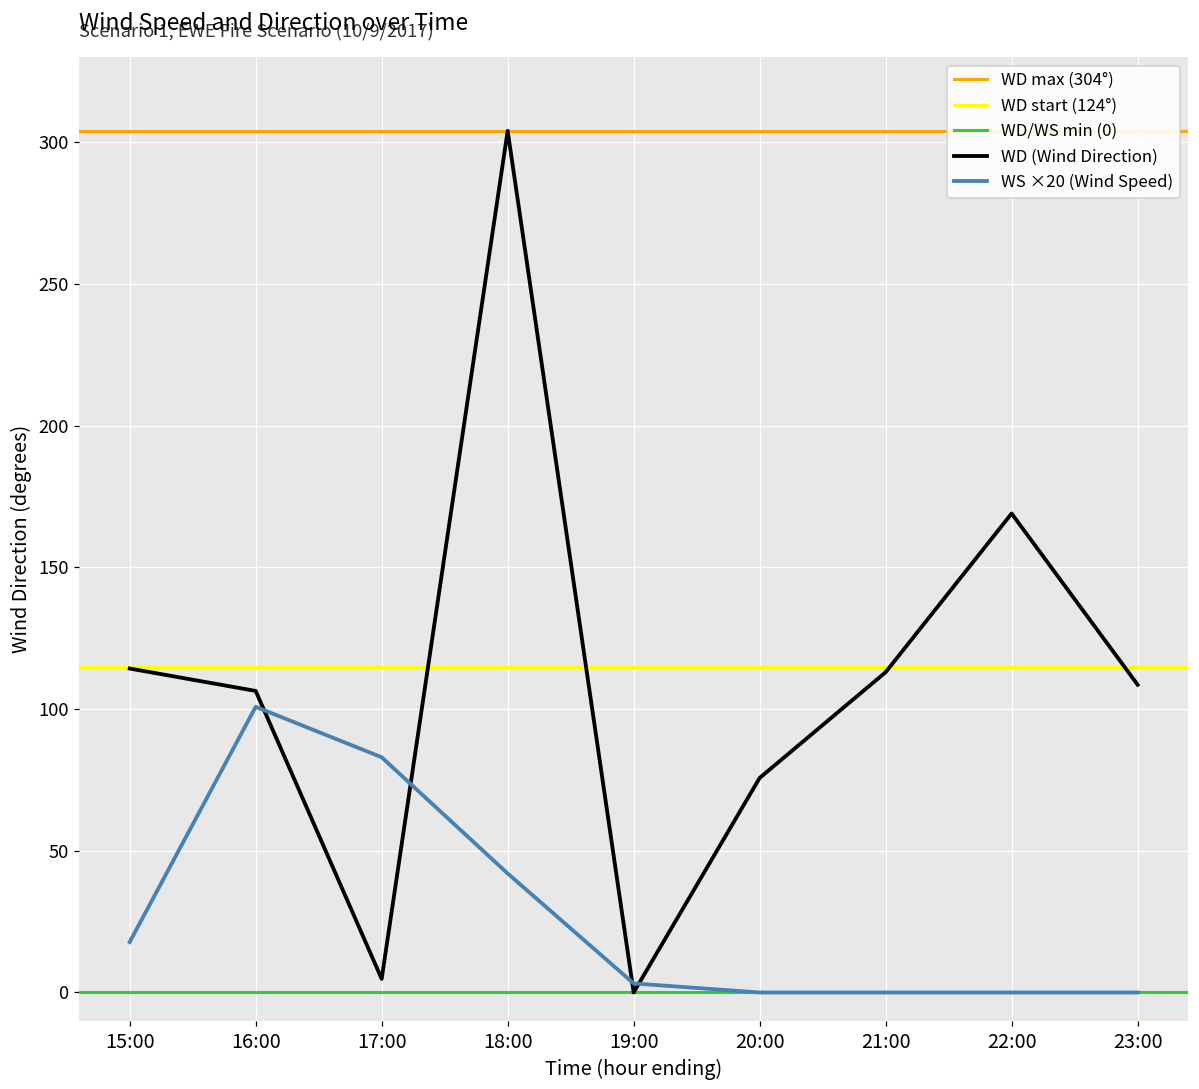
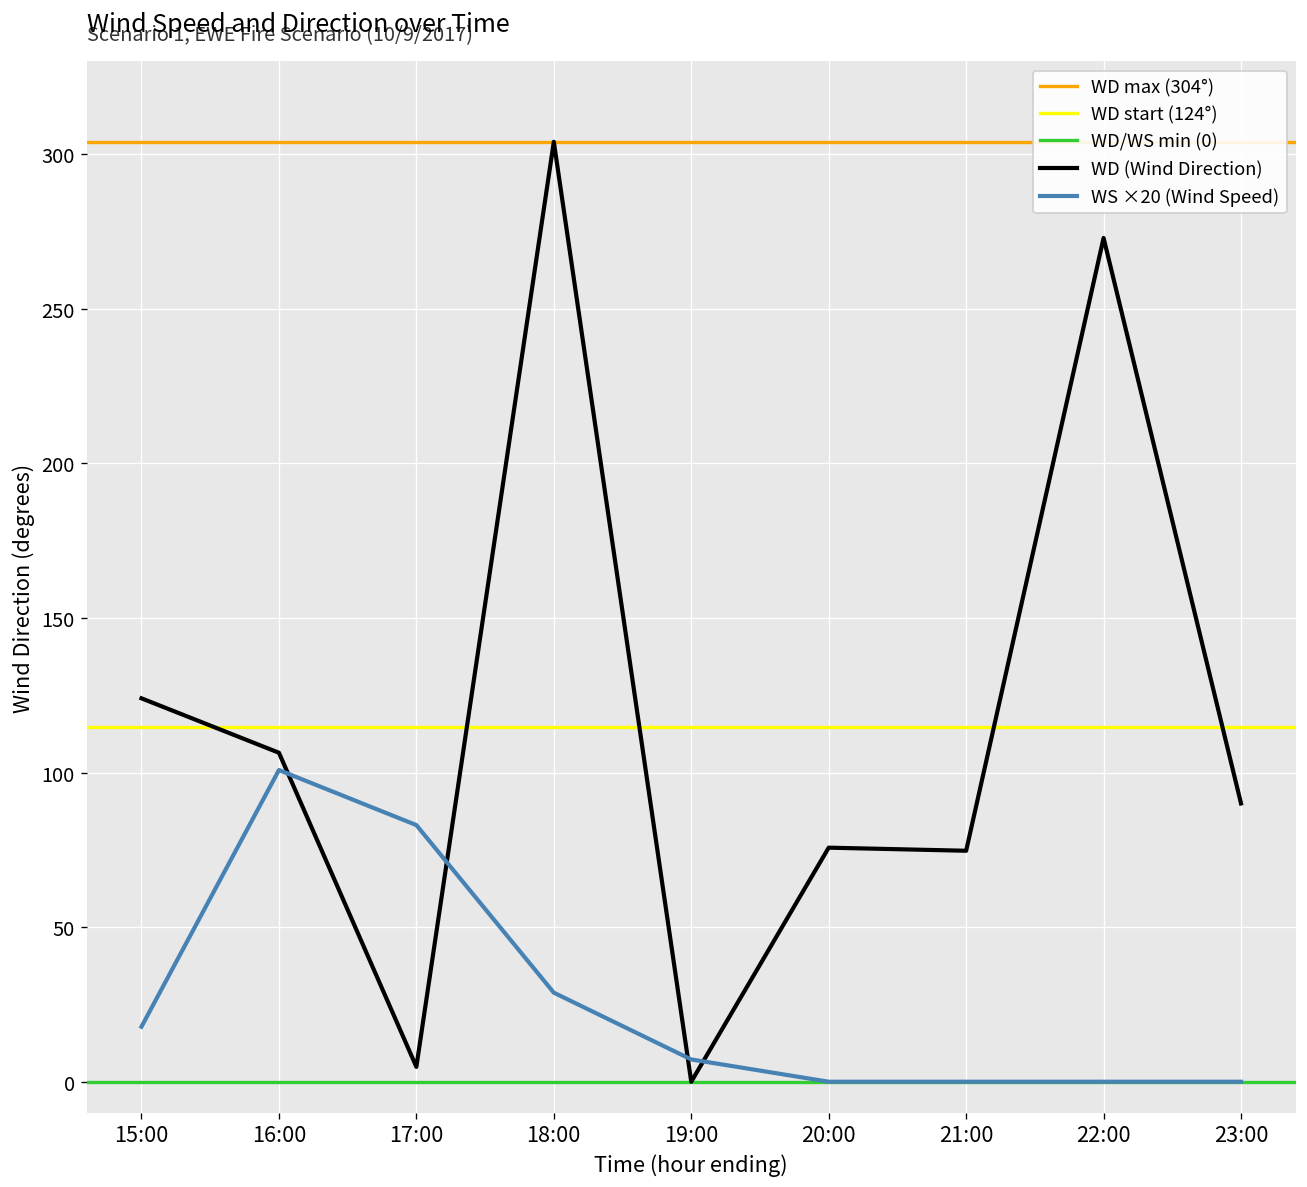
WD (Wind Direction), 15:00: 114 -> 124
WS ×20 (Wind Speed), 18:00: 42 -> 29
WS ×20 (Wind Speed), 19:00: 3 -> 7
WD (Wind Direction), 21:00: 113 -> 75
WD (Wind Direction), 22:00: 169 -> 273
WD (Wind Direction), 23:00: 109 -> 90
